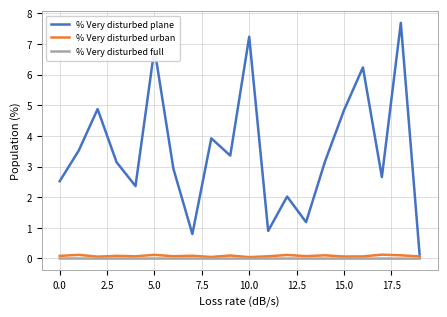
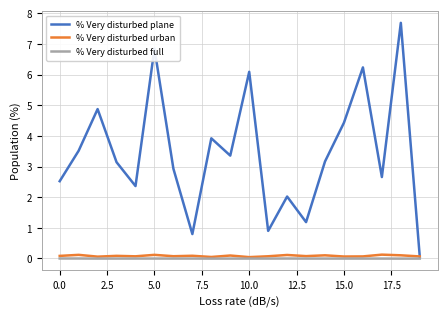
% Very disturbed plane, 10.0: 7.2 -> 6.1
% Very disturbed plane, 15.0: 4.8 -> 4.4
